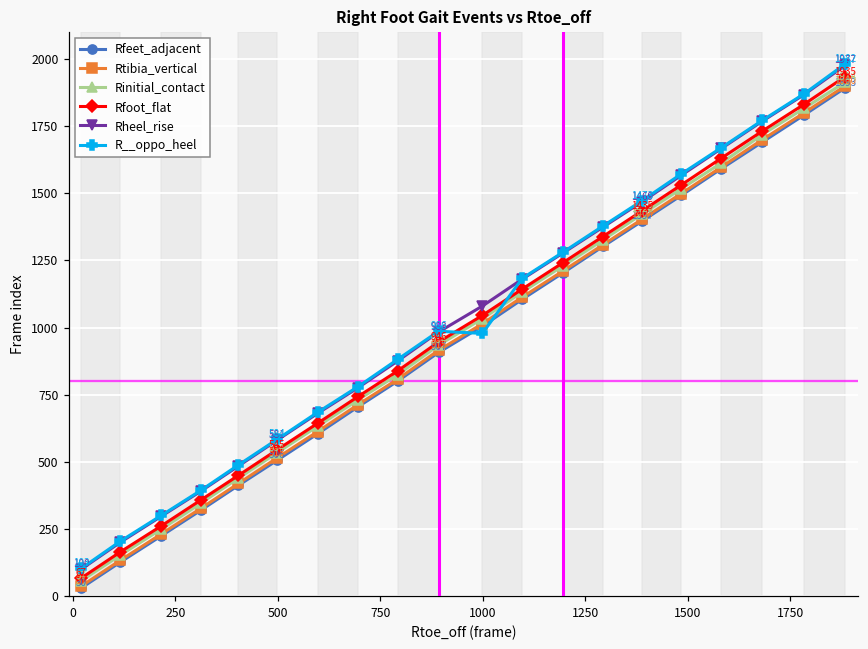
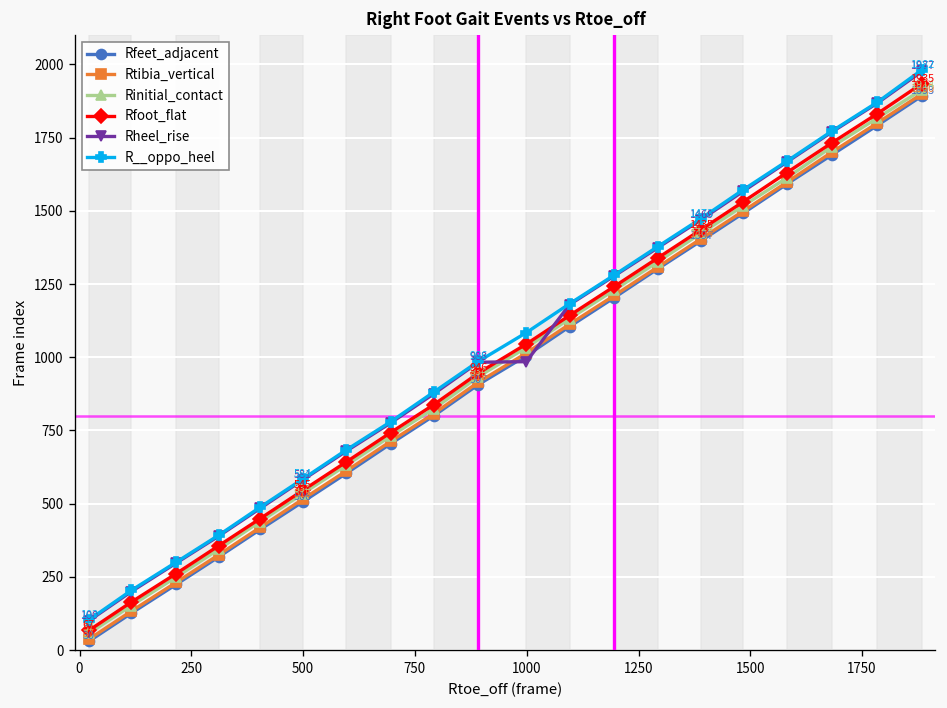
Rheel_rise, 1000: 1080 -> 990
R__oppo_heel, 1000: 980 -> 1080
